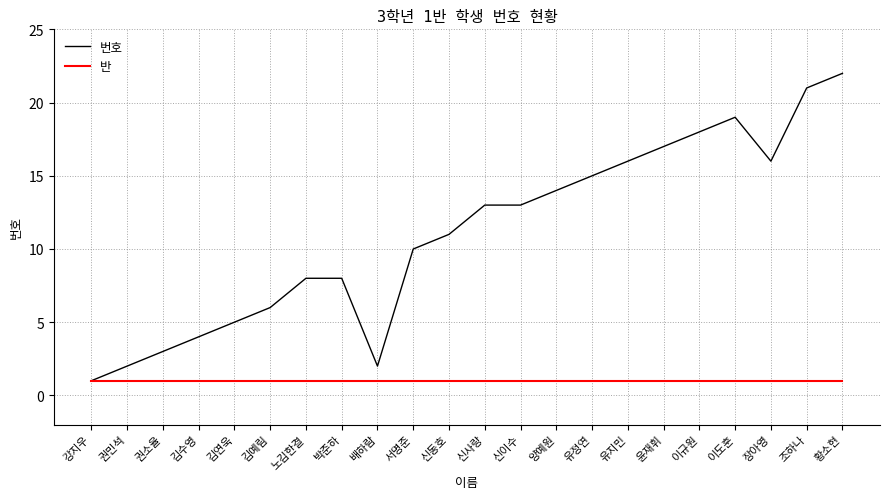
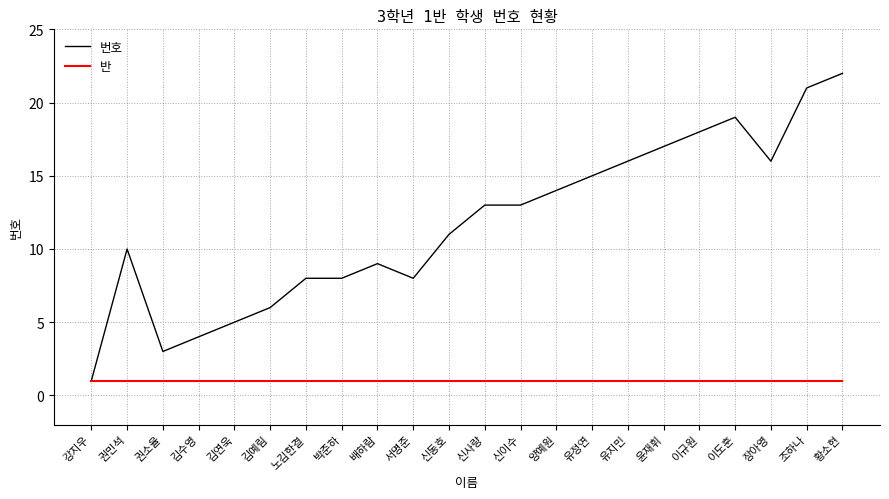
번호, 권민석: 2 -> 10
번호, 배하람: 2 -> 9
번호, 서명준: 10 -> 8
